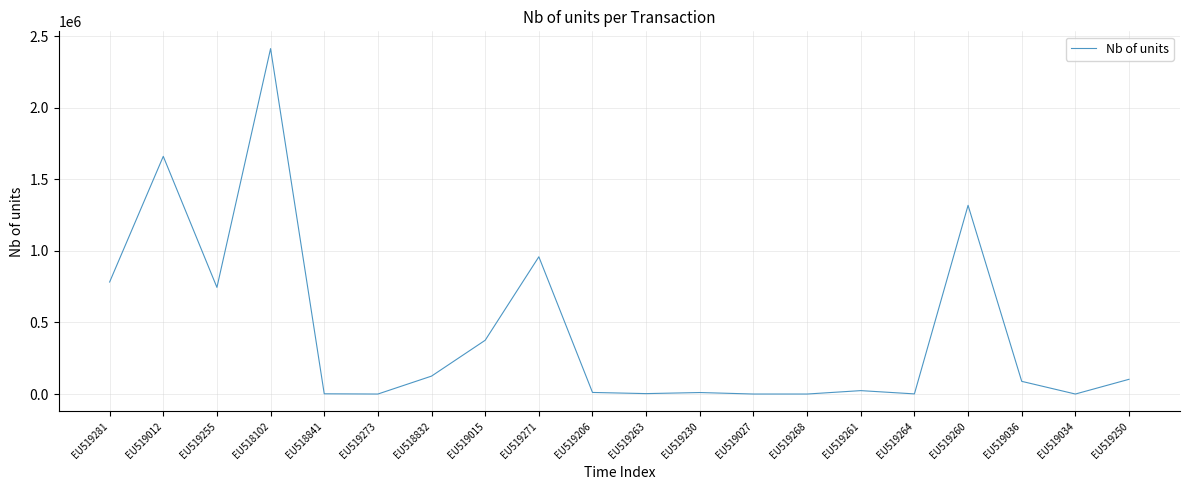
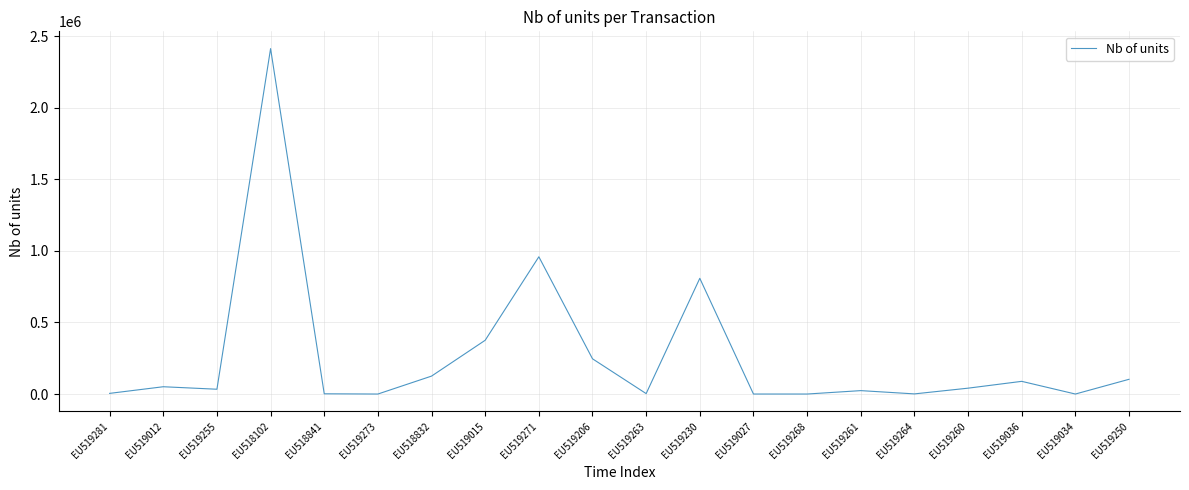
EU519281: 780000 -> 0
EU519012: 1660000 -> 50000
EU519255: 750000 -> 30000
EU519206: 10000 -> 250000
EU519230: 10000 -> 810000
EU519260: 1320000 -> 40000
